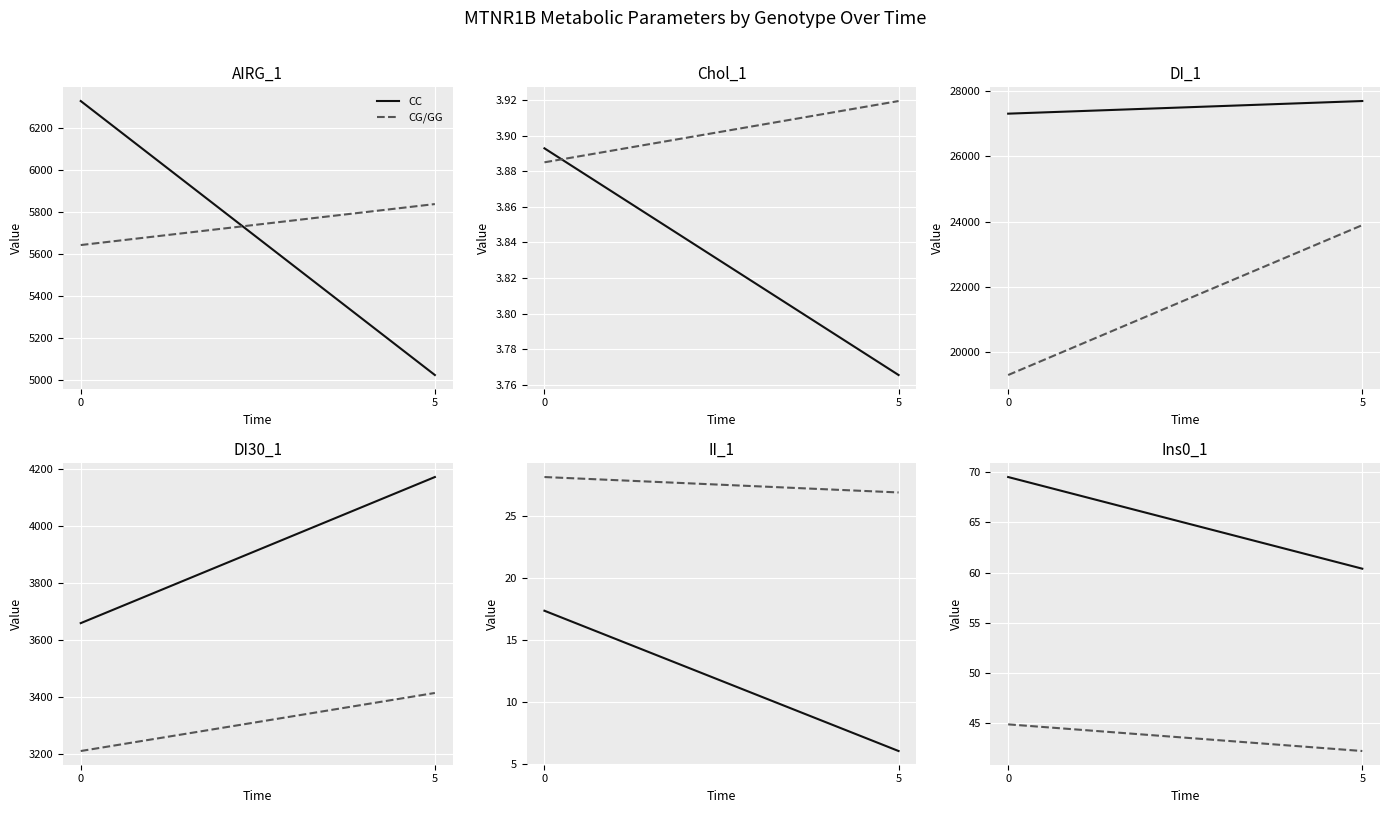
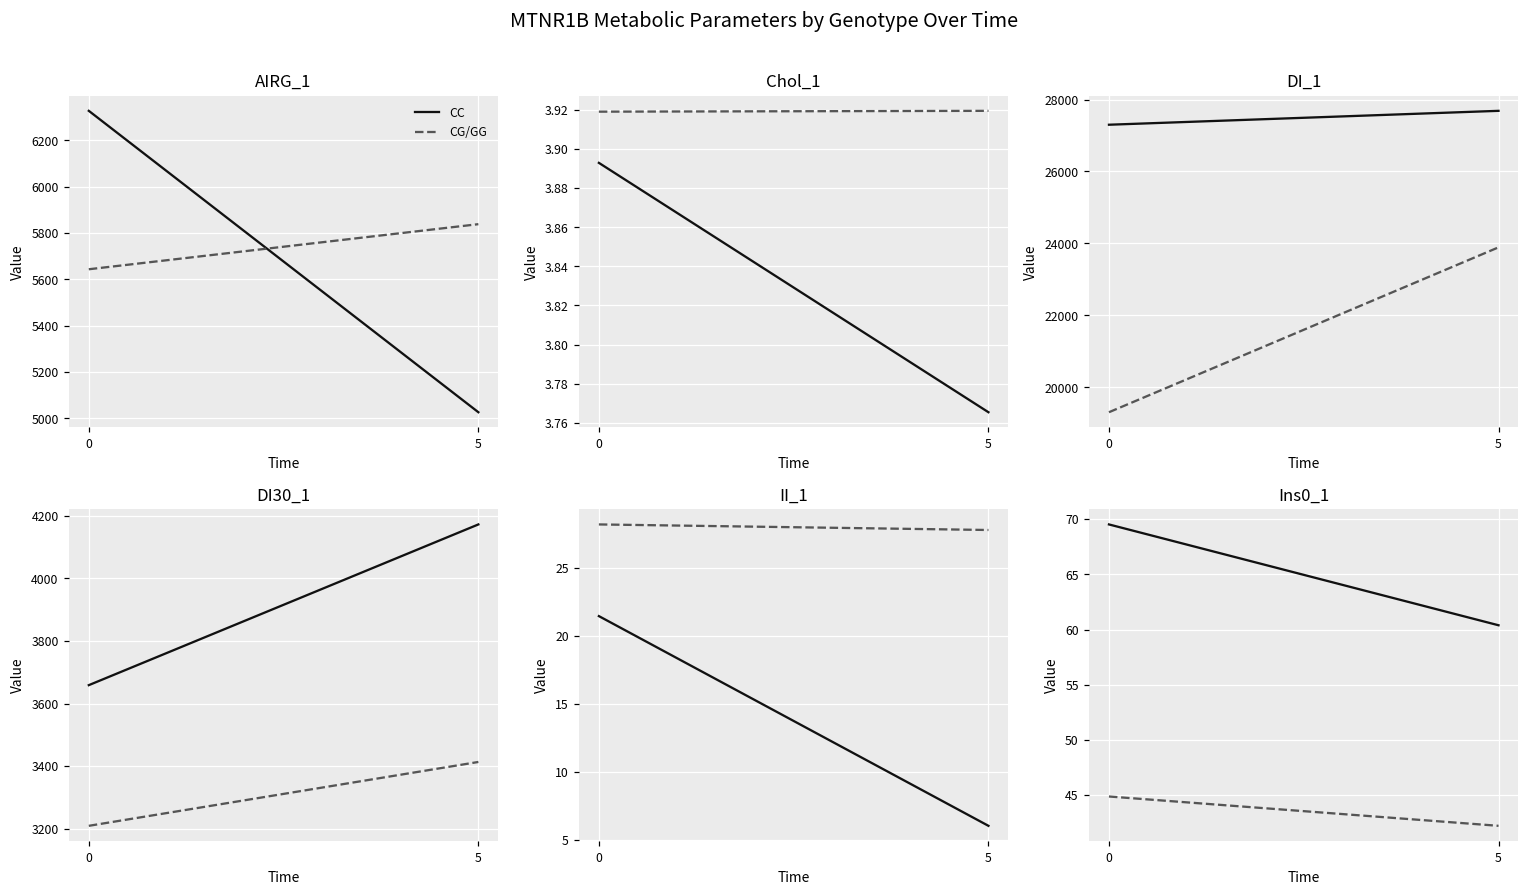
Chol_1, CG/GG, 0: 3.885 -> 3.919
II_1, CC, 0: 17.4 -> 21.4
II_1, CG/GG, 5: 26.9 -> 27.8
